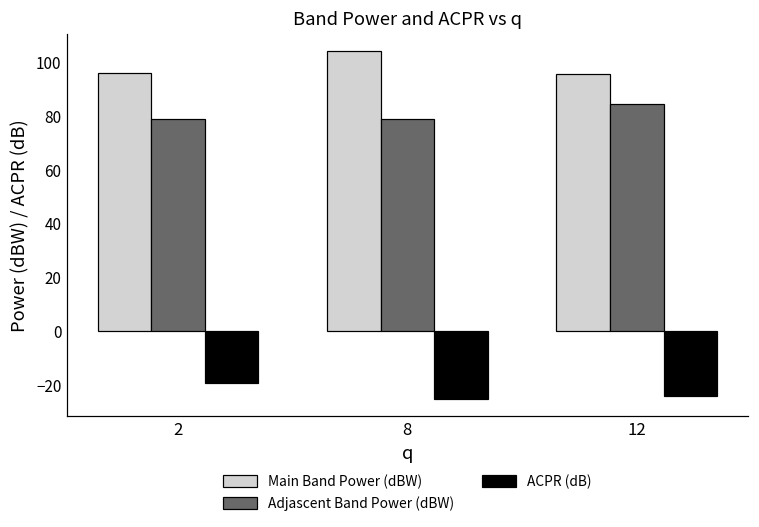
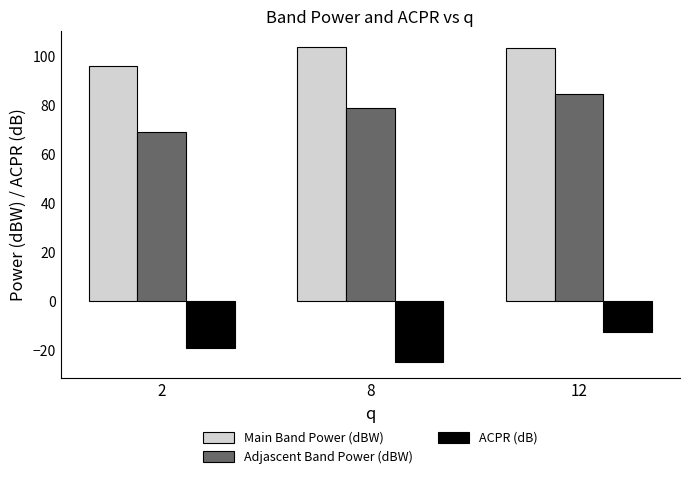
Adjascent Band Power (dBW), 2: 79 -> 69
Main Band Power (dBW), 12: 96 -> 103
ACPR (dB), 12: -24 -> -13
